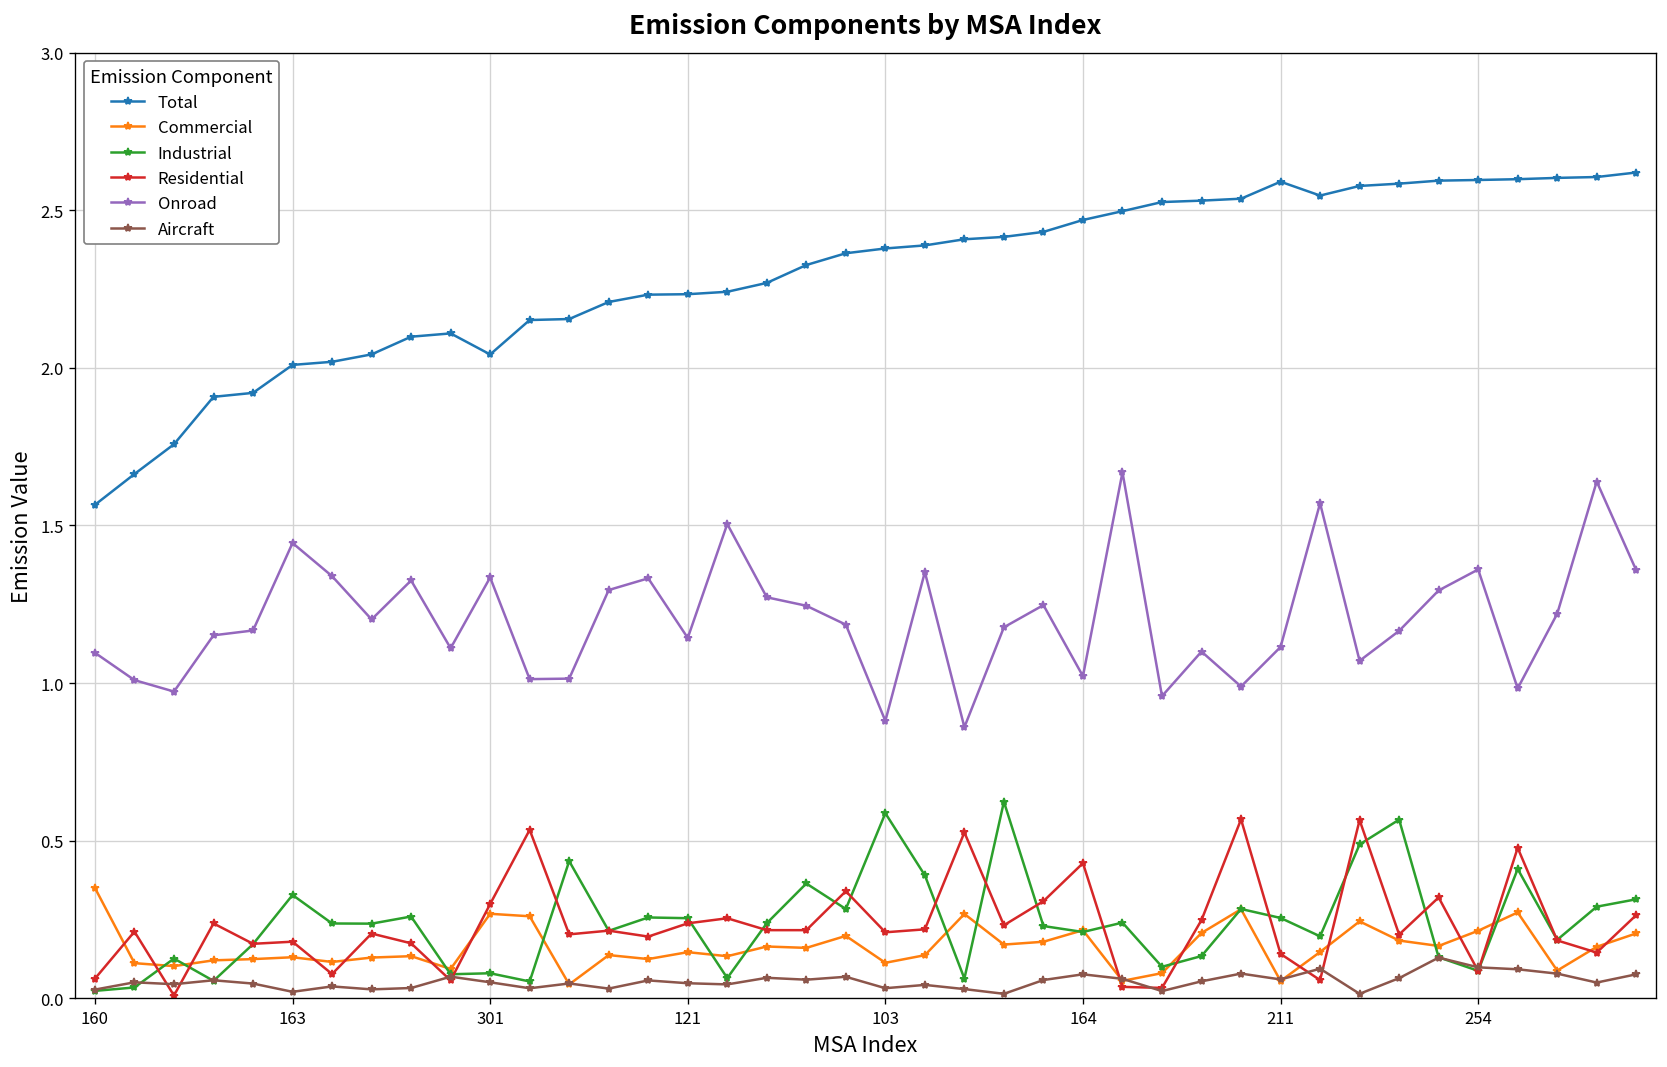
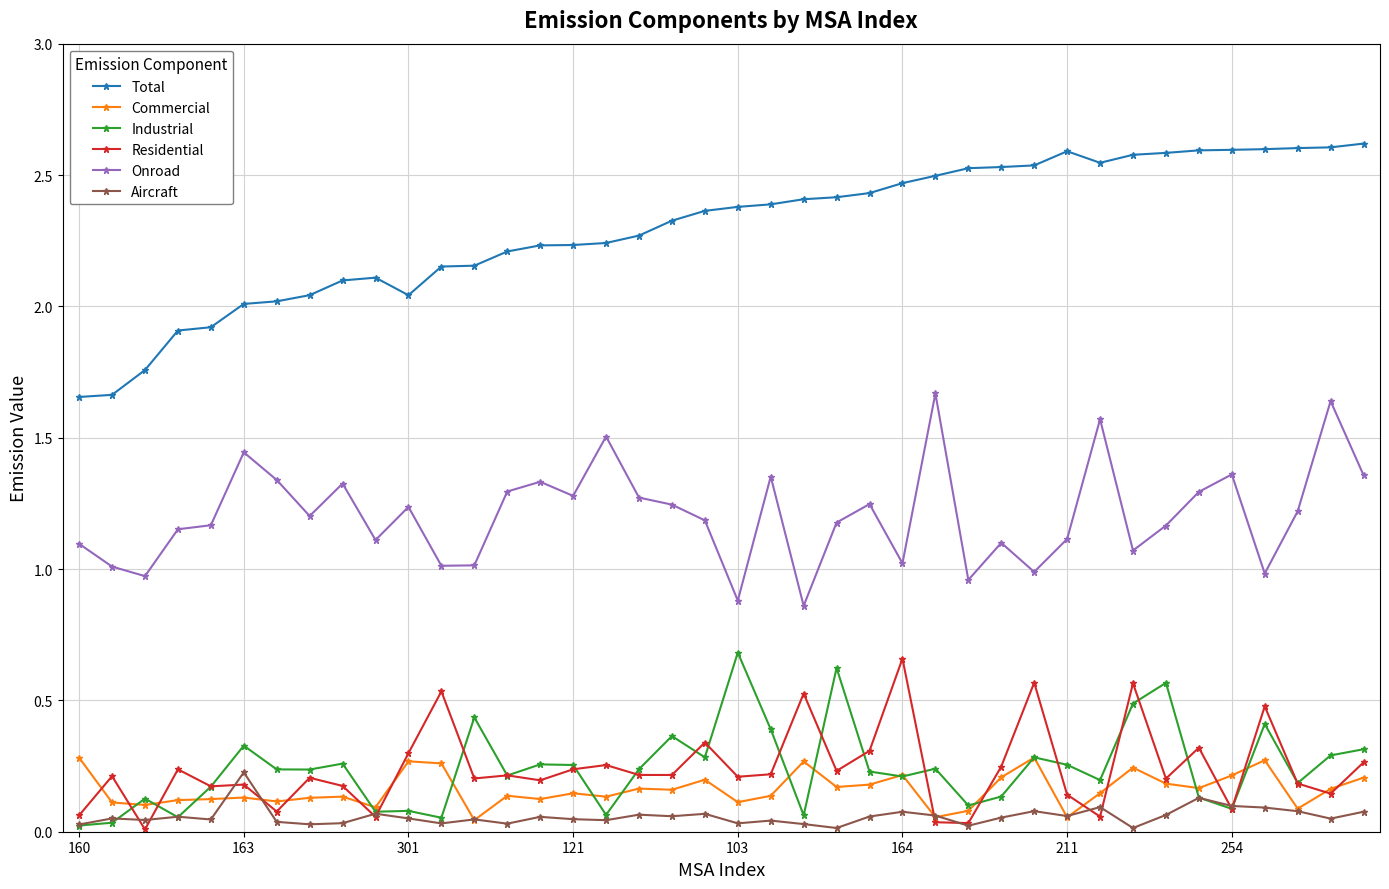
Total, 160: 1.57 -> 1.66
Commercial, 160: 0.35 -> 0.28
Aircraft, 163: 0.02 -> 0.23
Onroad, 301: 1.33 -> 1.24
Onroad, 121: 1.14 -> 1.28
Industrial, 103: 0.59 -> 0.68
Residential, 164: 0.43 -> 0.66
